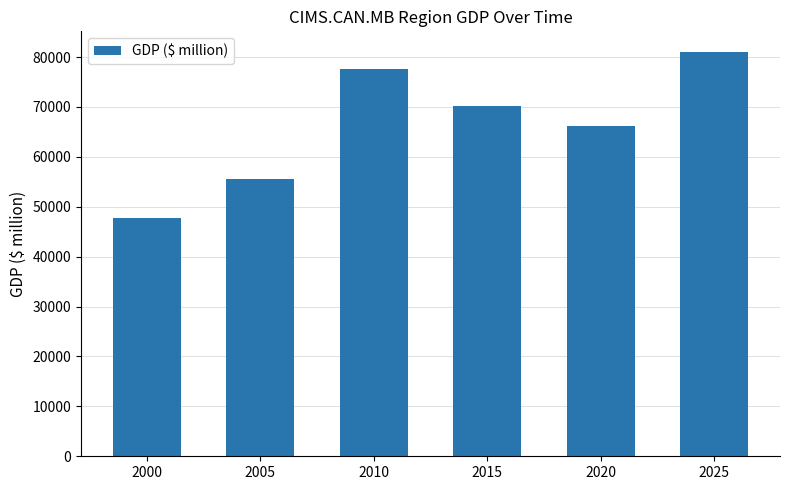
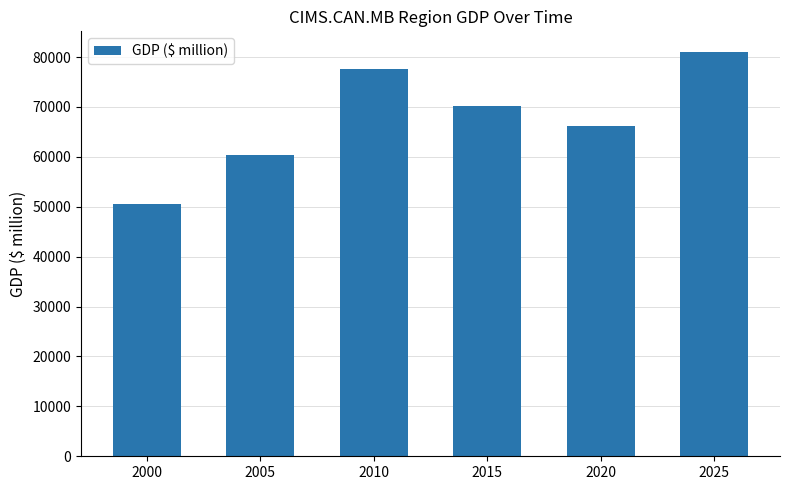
2000: 48000 -> 51000
2005: 56000 -> 60000
